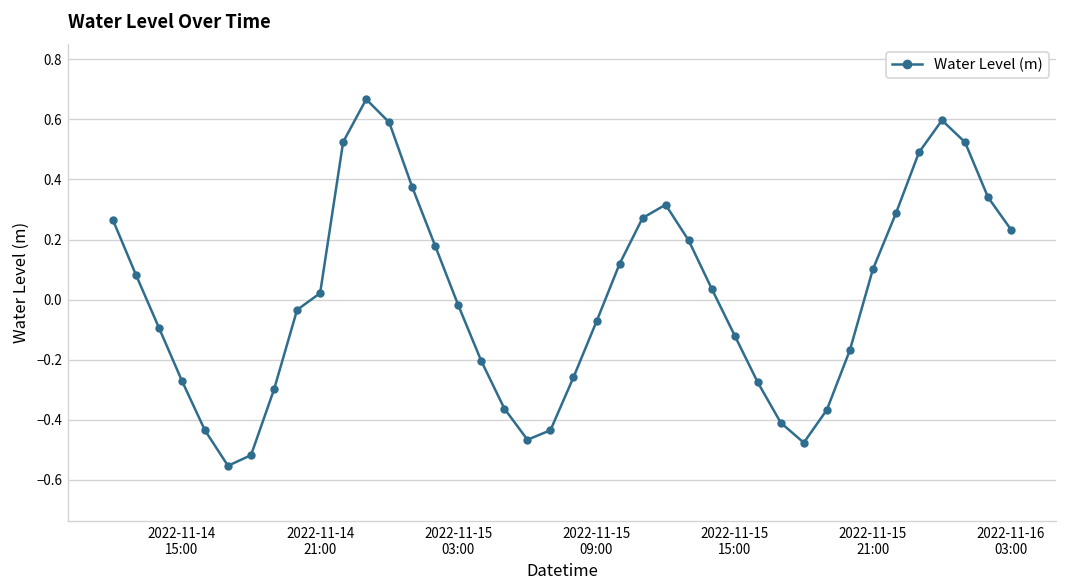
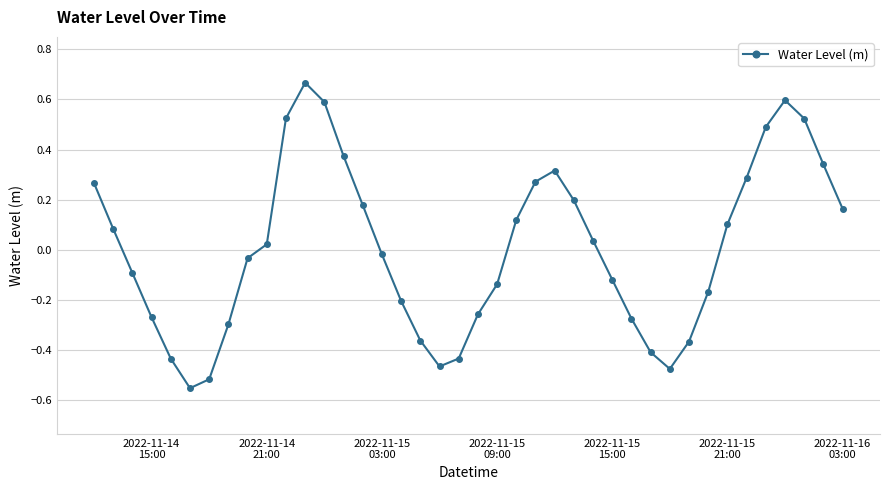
2022-11-15 09:00: -0.07 -> -0.14
2022-11-16 03:00: 0.23 -> 0.16
